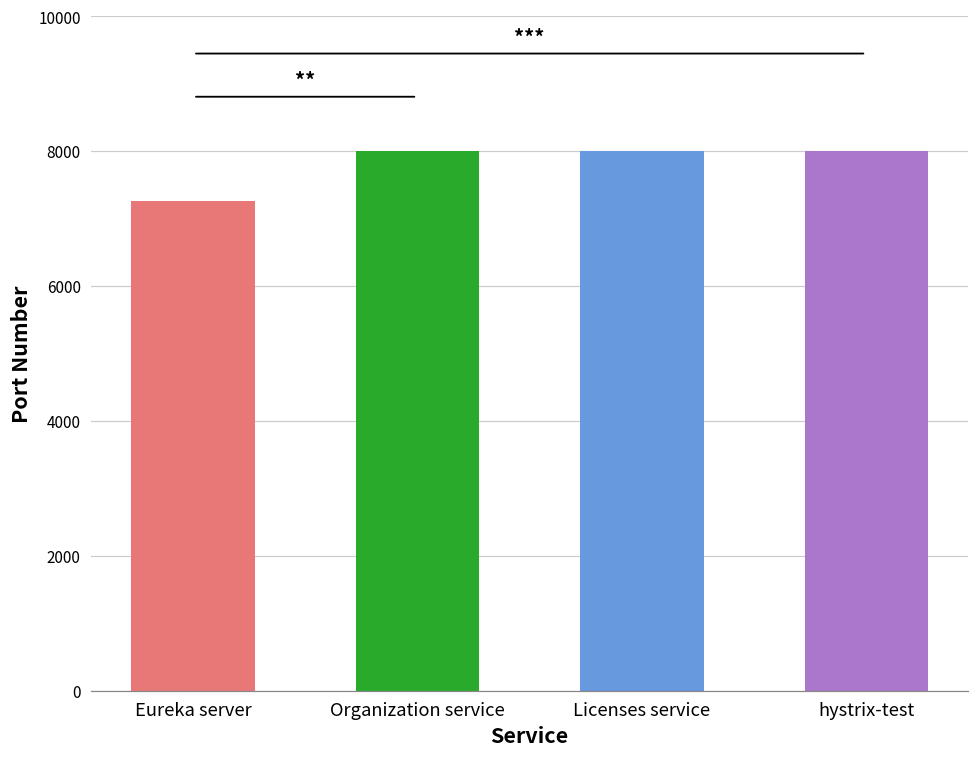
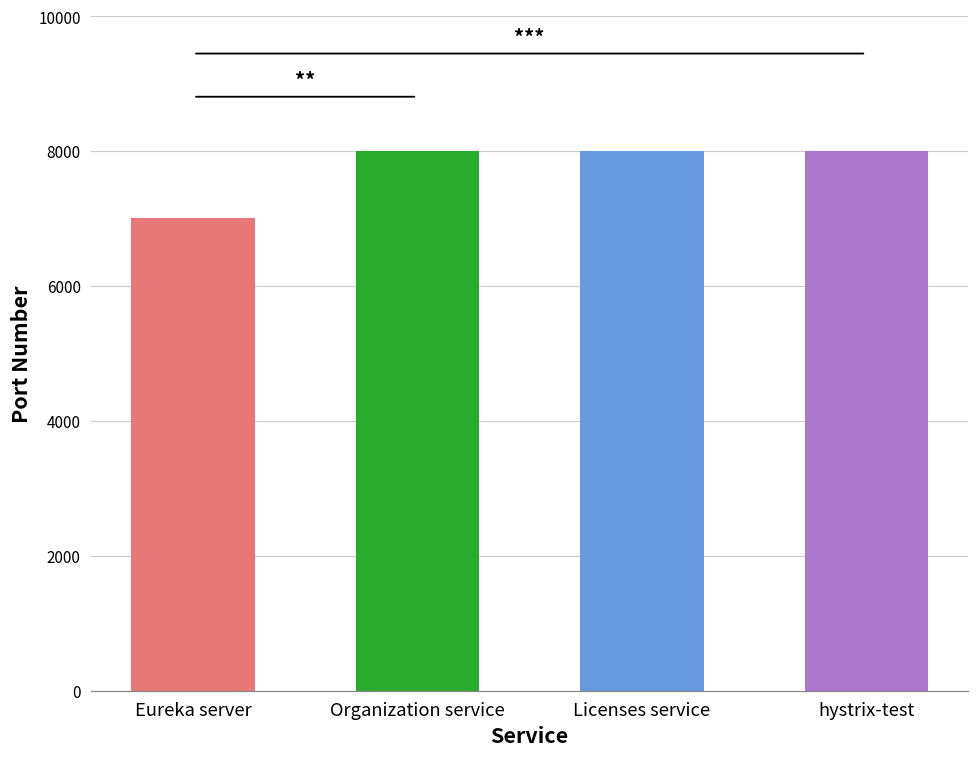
Eureka server: 7300 -> 7000
